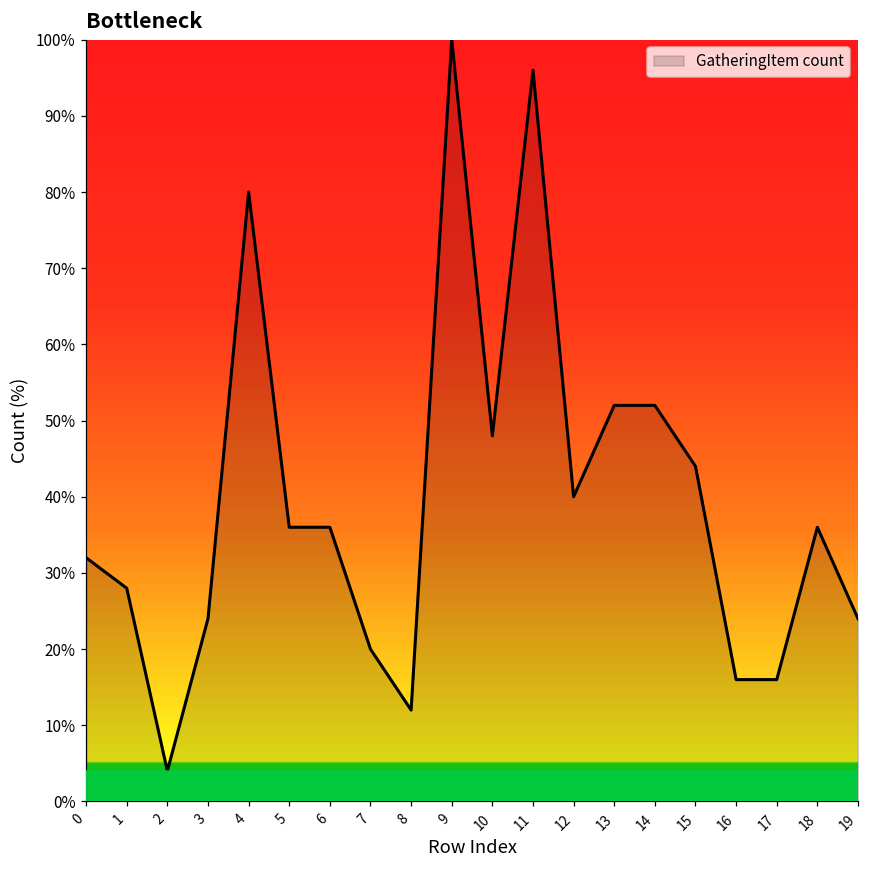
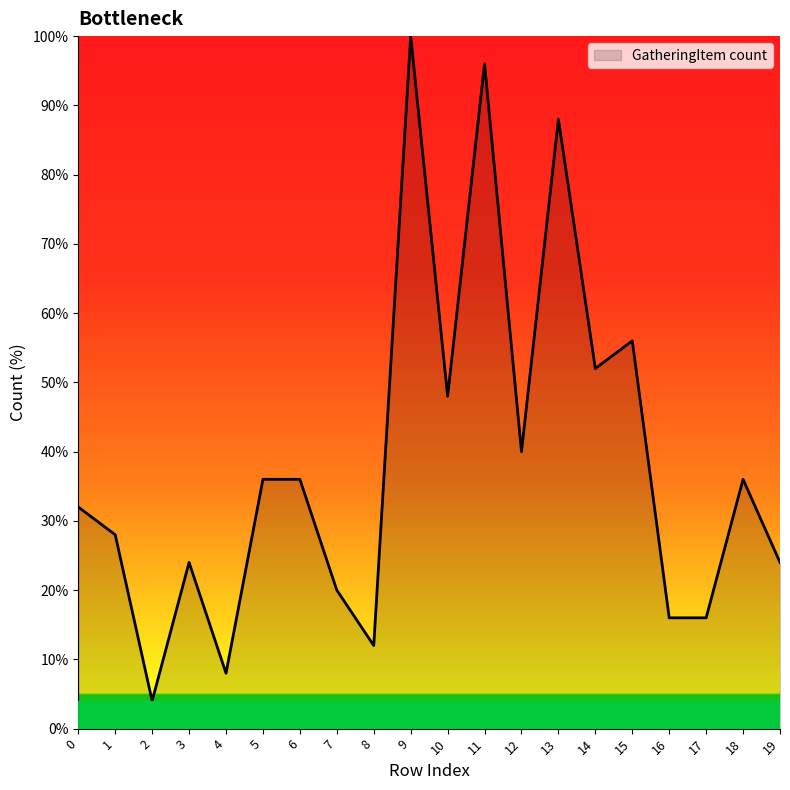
4: 80% -> 8%
13: 52% -> 88%
15: 44% -> 56%
